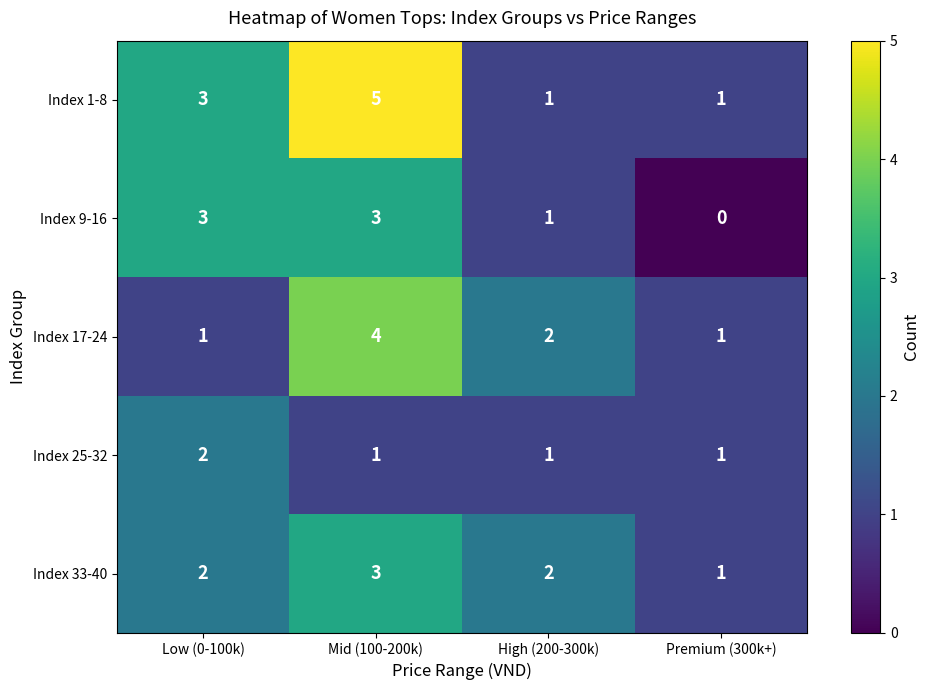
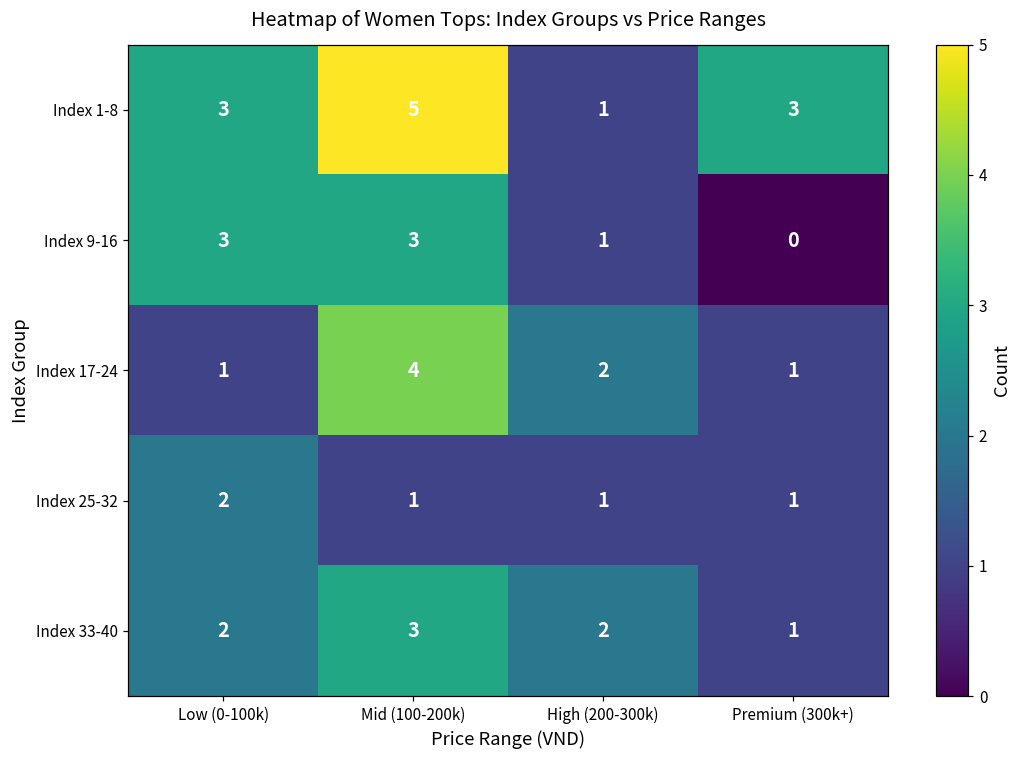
Index 1-8, Premium (300k+): 1 -> 3
